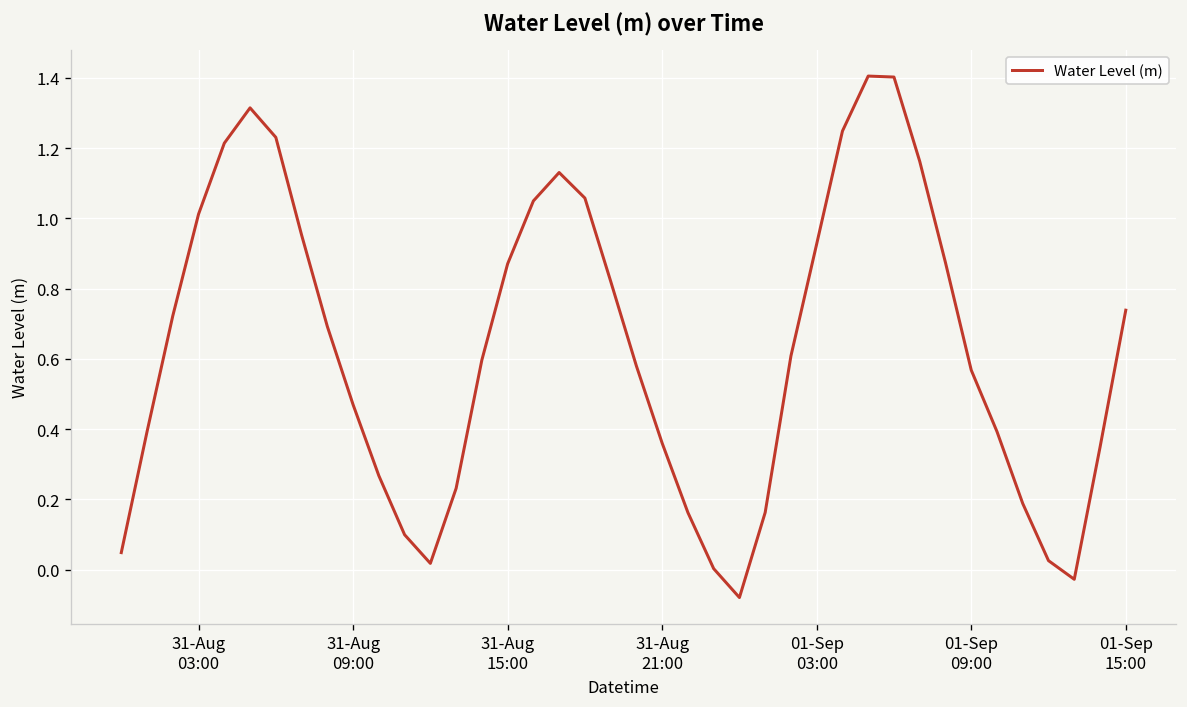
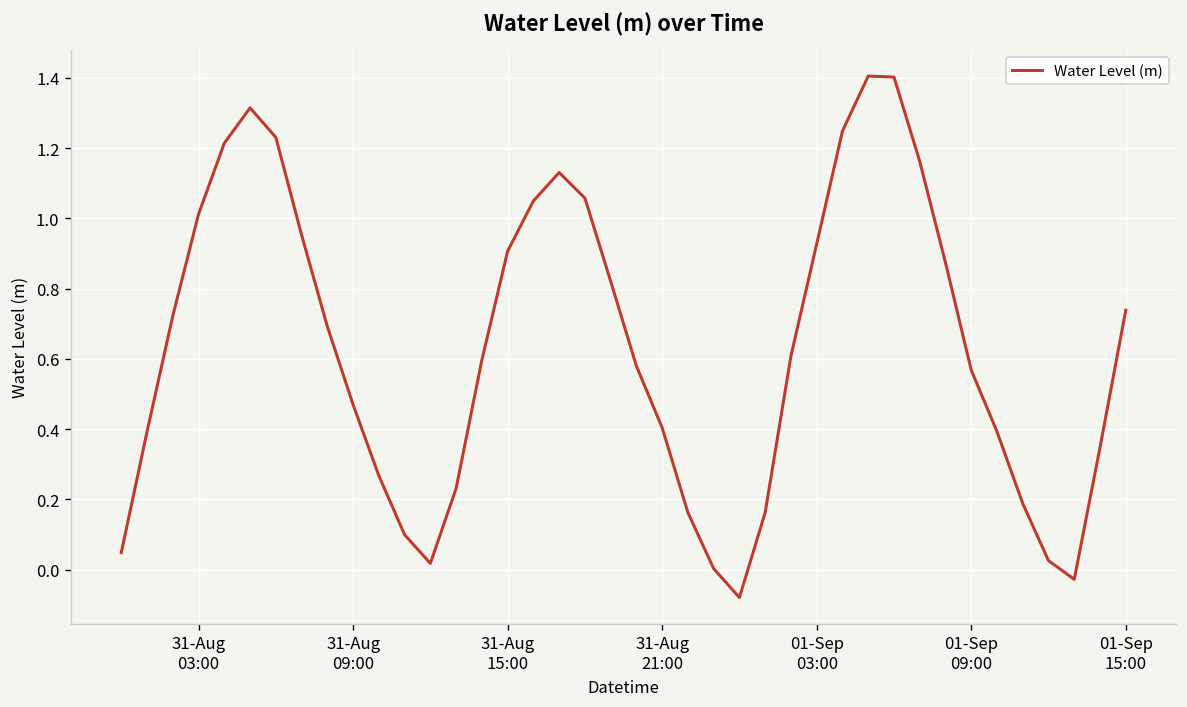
31-Aug 15:00: 0.87 -> 0.91
31-Aug 21:00: 0.36 -> 0.40
